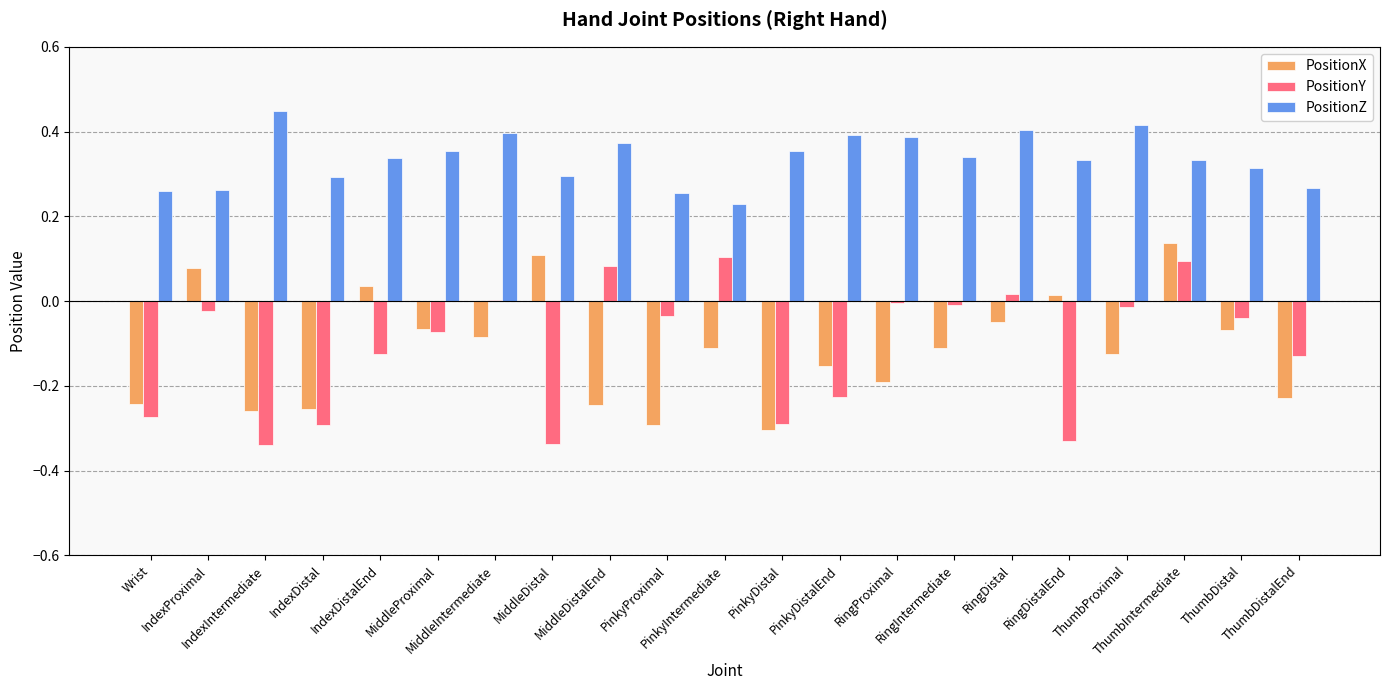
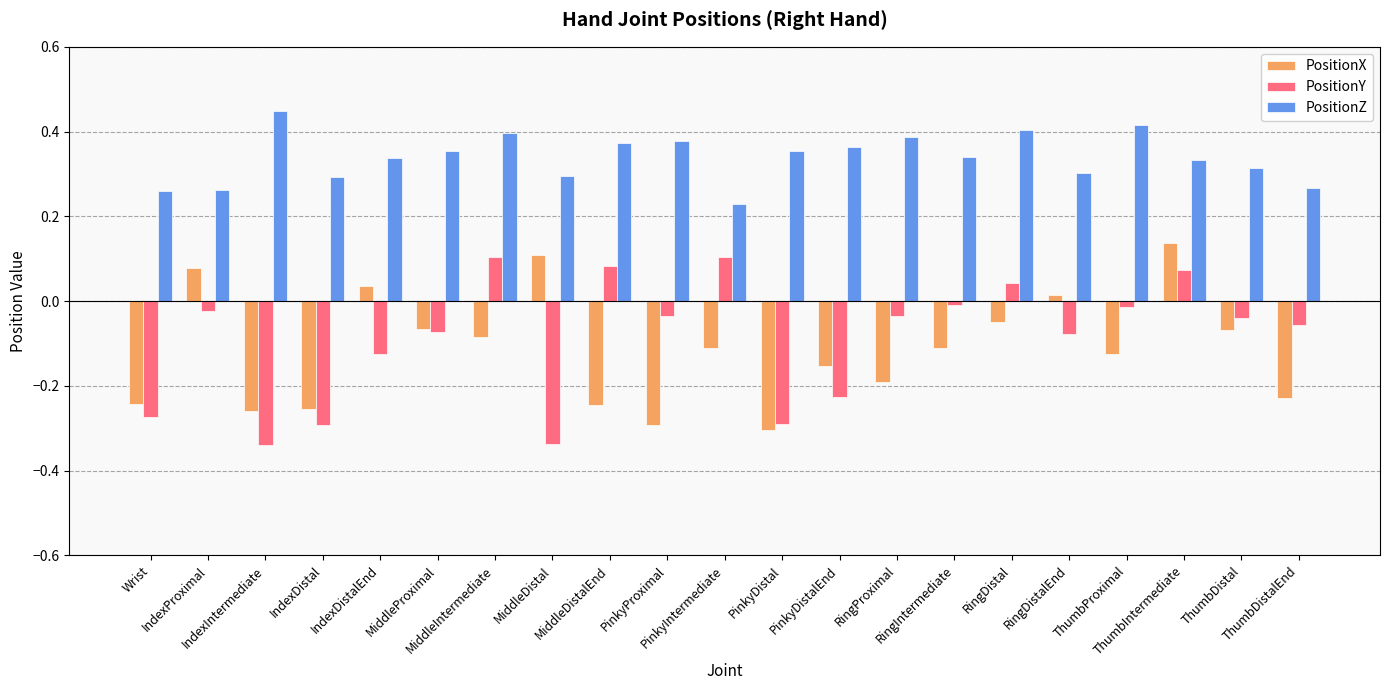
PositionY, MiddleIntermediate: 0.00 -> 0.10
PositionZ, PinkyProximal: 0.26 -> 0.38
PositionZ, PinkyDistalEnd: 0.39 -> 0.36
PositionY, RingProximal: 0.00 -> -0.03
PositionY, RingDistal: 0.02 -> 0.04
PositionY, RingDistalEnd: -0.33 -> -0.08
PositionZ, RingDistalEnd: 0.33 -> 0.30
PositionY, ThumbIntermediate: 0.10 -> 0.07
PositionY, ThumbDistalEnd: -0.13 -> -0.06
